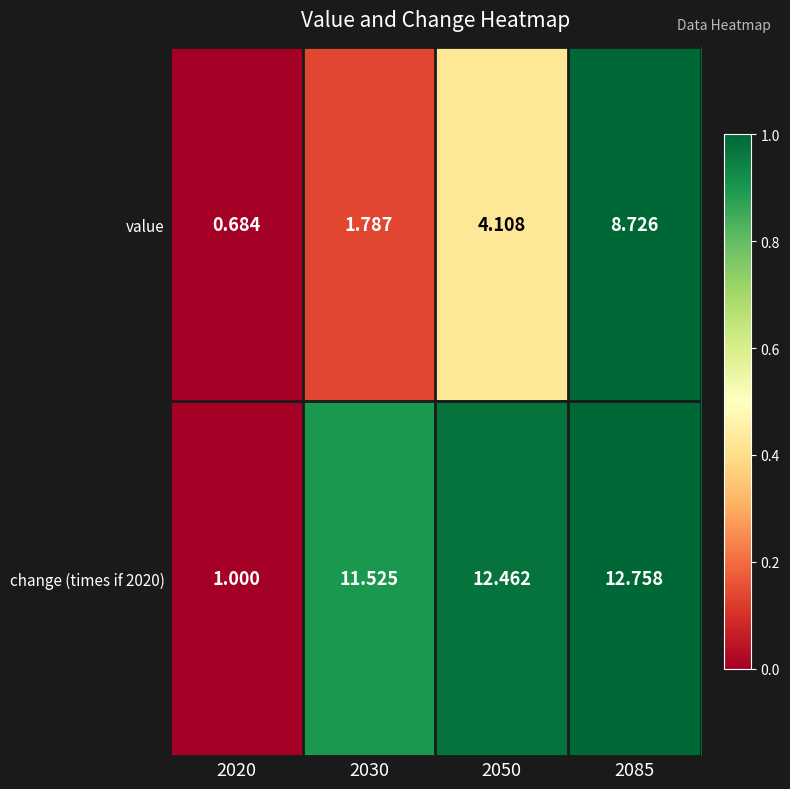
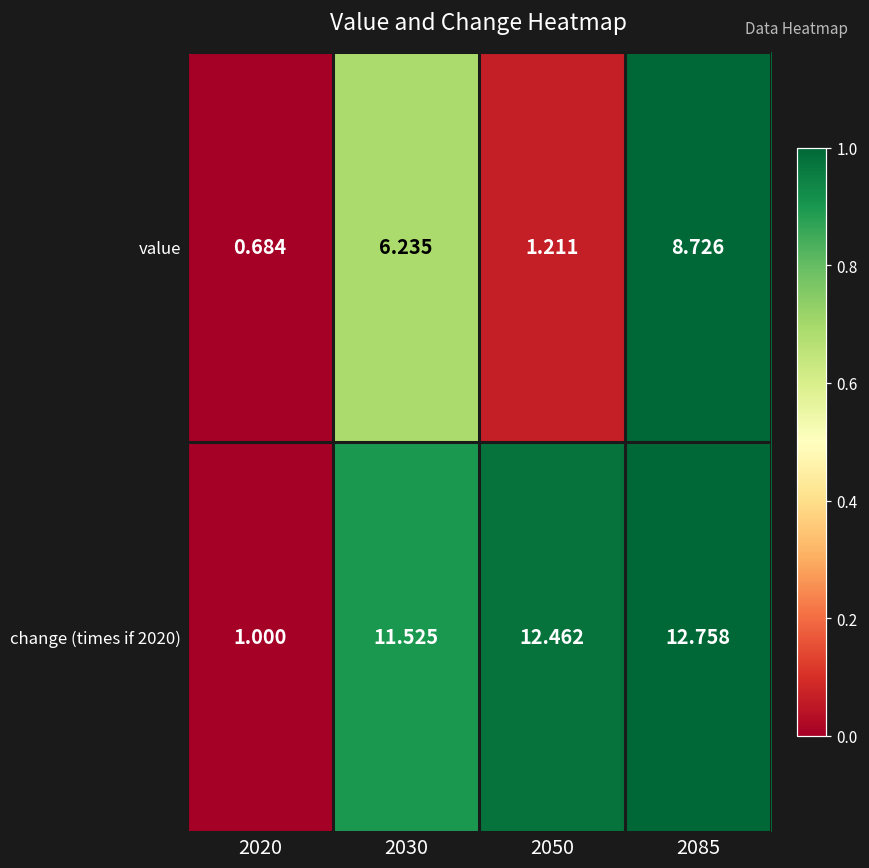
value, 2030: 1.787 -> 6.235
value, 2050: 4.108 -> 1.211
